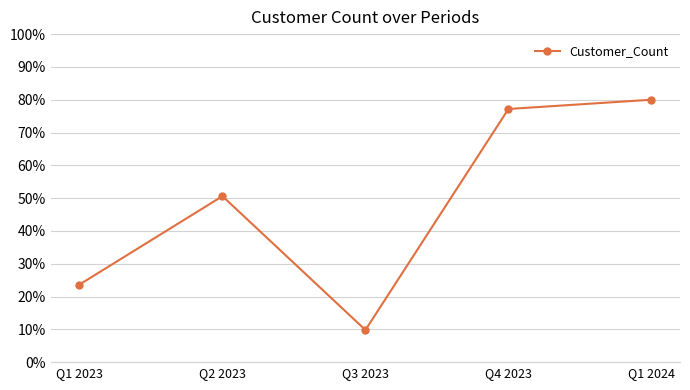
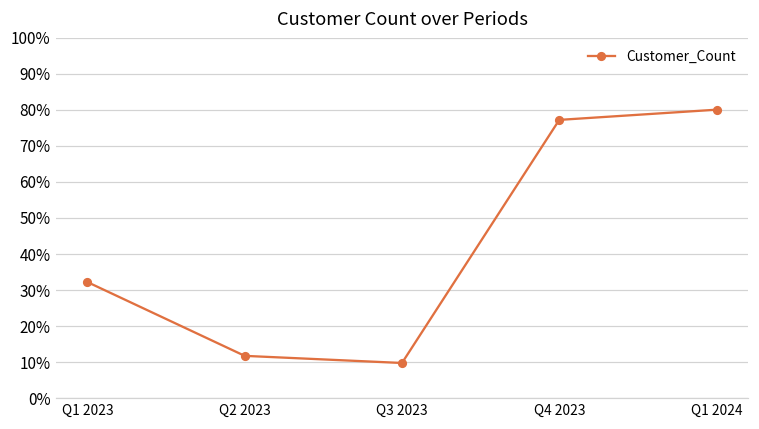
Q1 2023: 24% -> 32%
Q2 2023: 51% -> 12%
